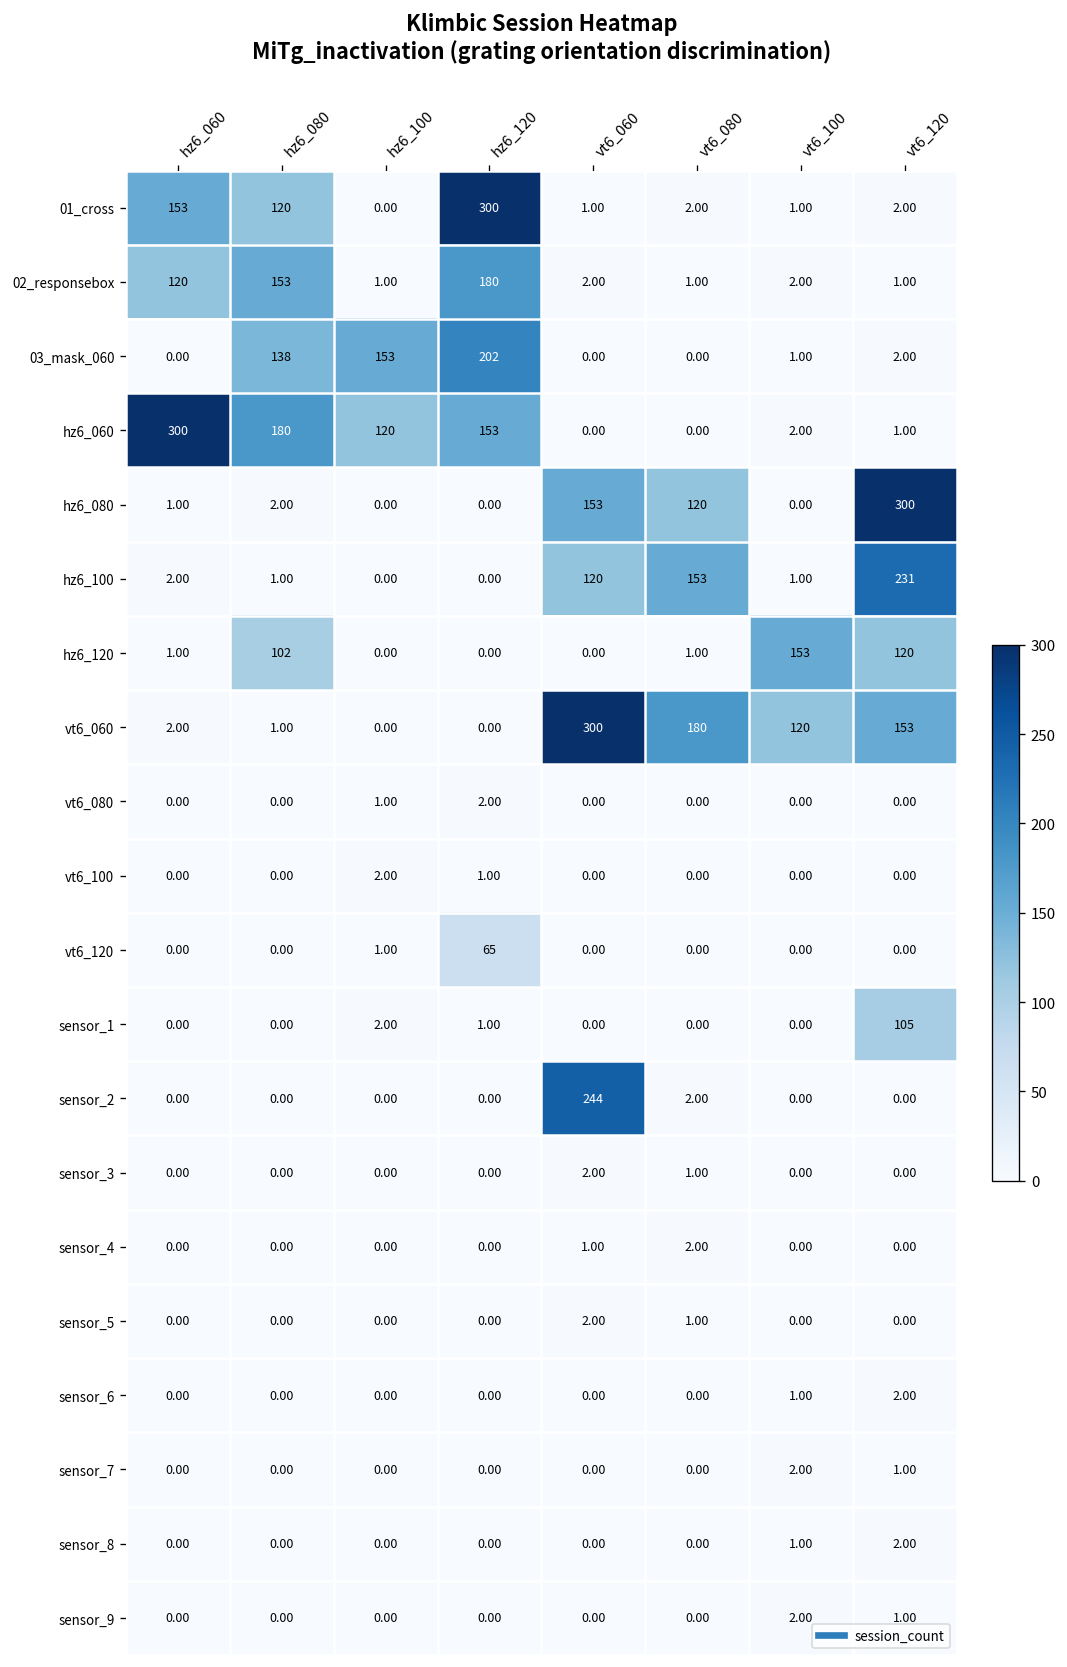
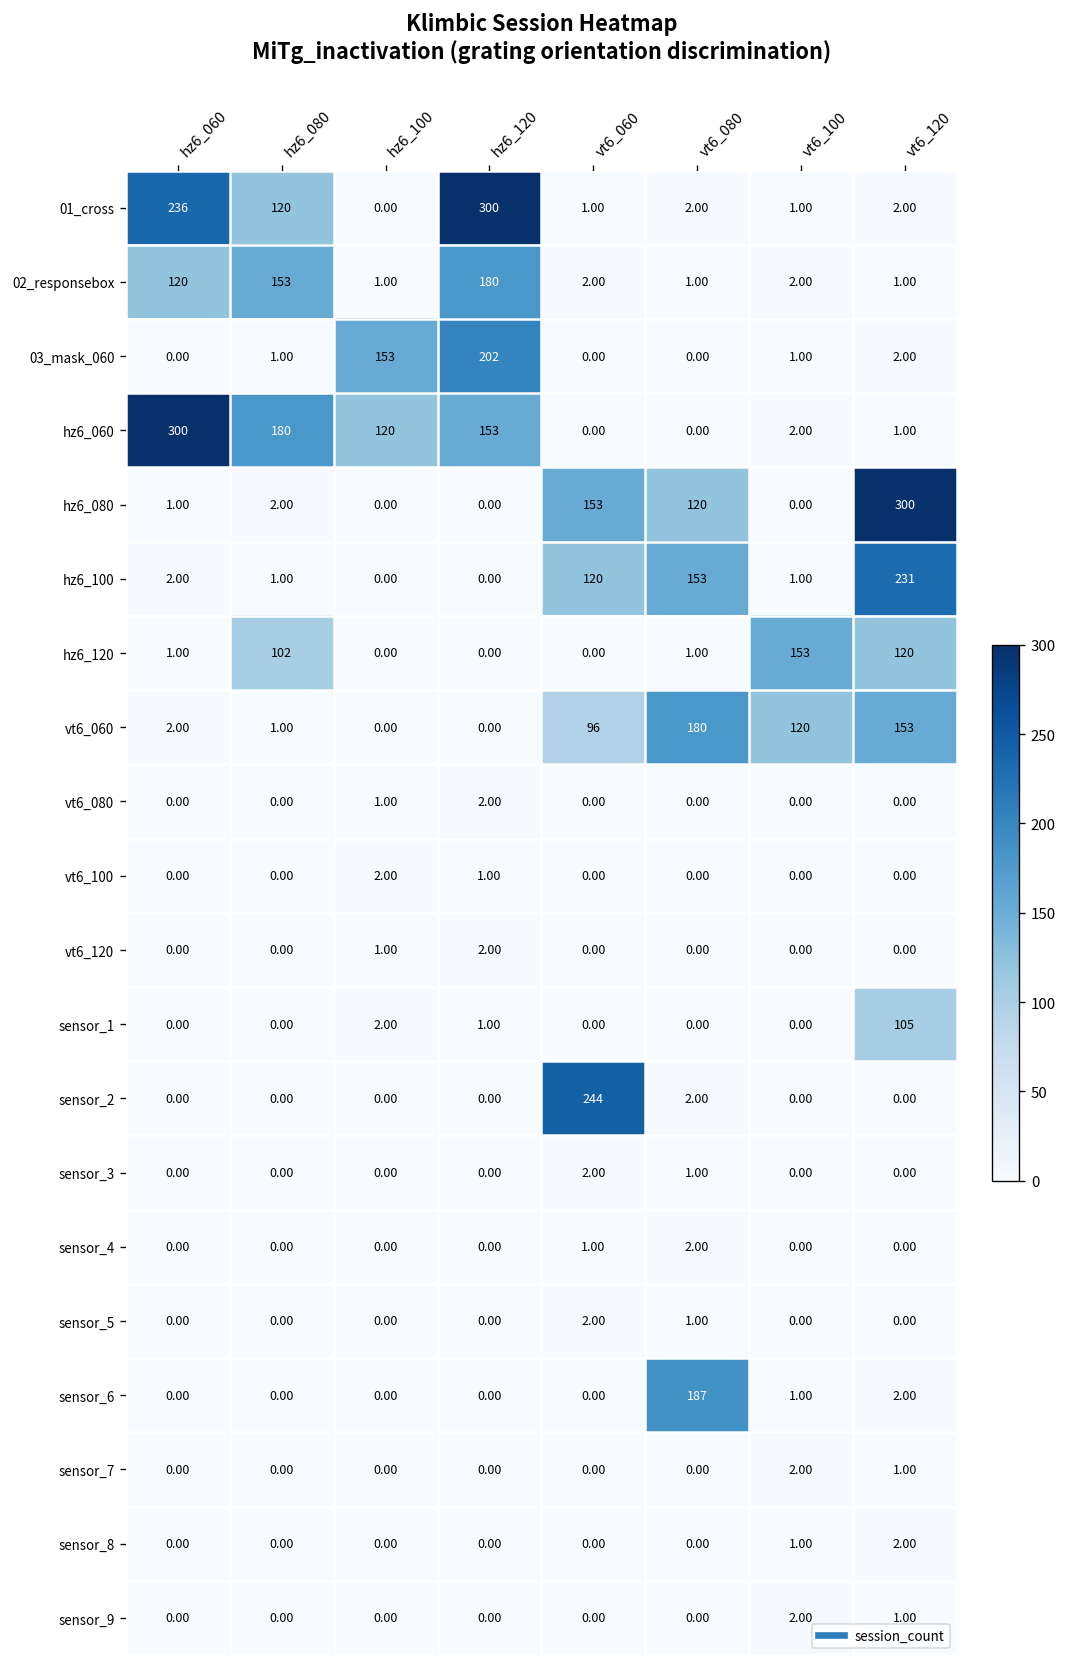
01_cross, hz6_060: 153 -> 236
03_mask_060, hz6_080: 138 -> 1.00
vt6_060, vt6_060: 300 -> 96
vt6_120, hz6_120: 65 -> 2.00
sensor_6, vt6_080: 0.00 -> 187
